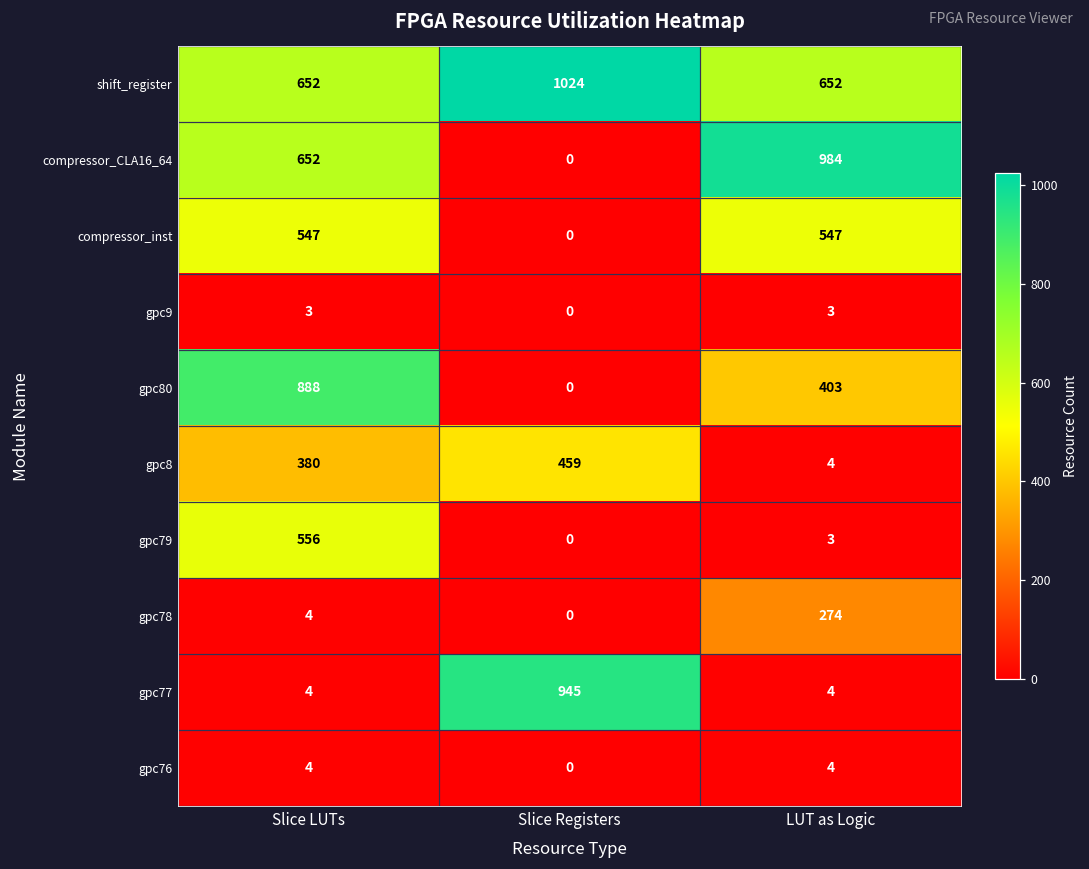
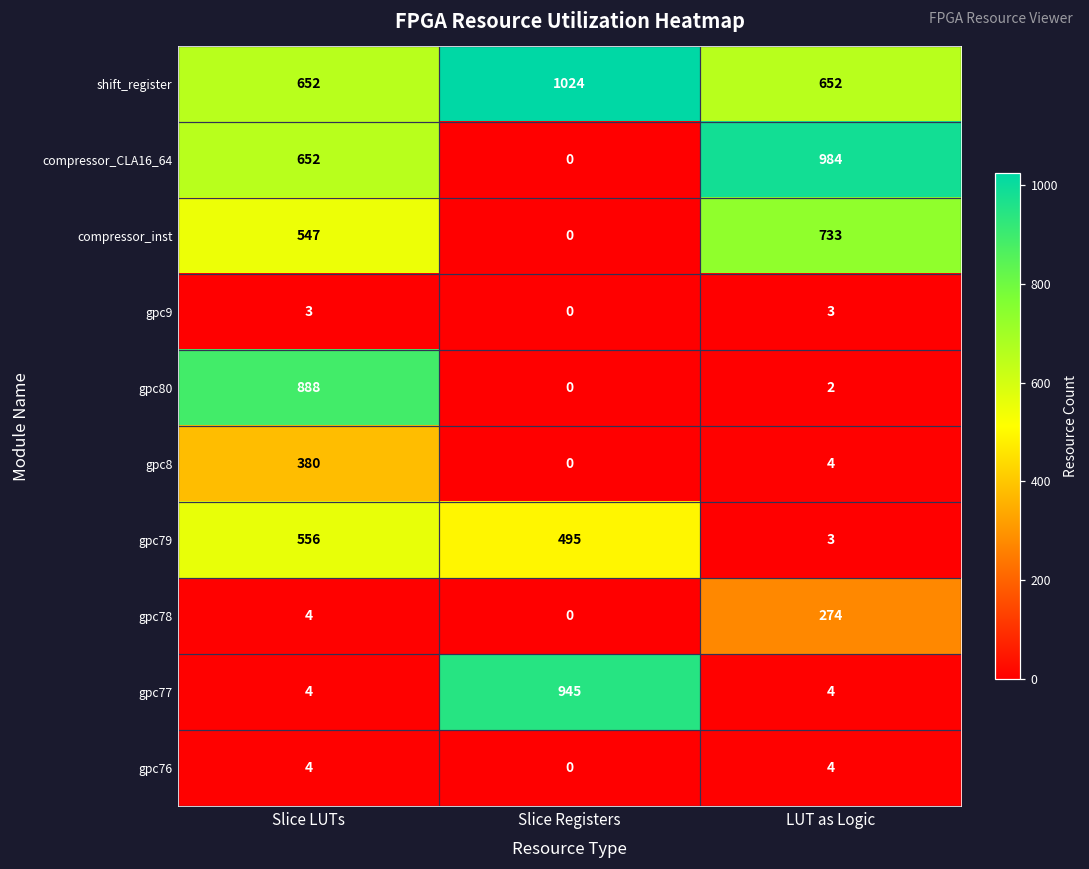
compressor_inst, LUT as Logic: 547 -> 733
gpc80, LUT as Logic: 403 -> 2
gpc8, Slice Registers: 459 -> 0
gpc79, Slice Registers: 0 -> 495
